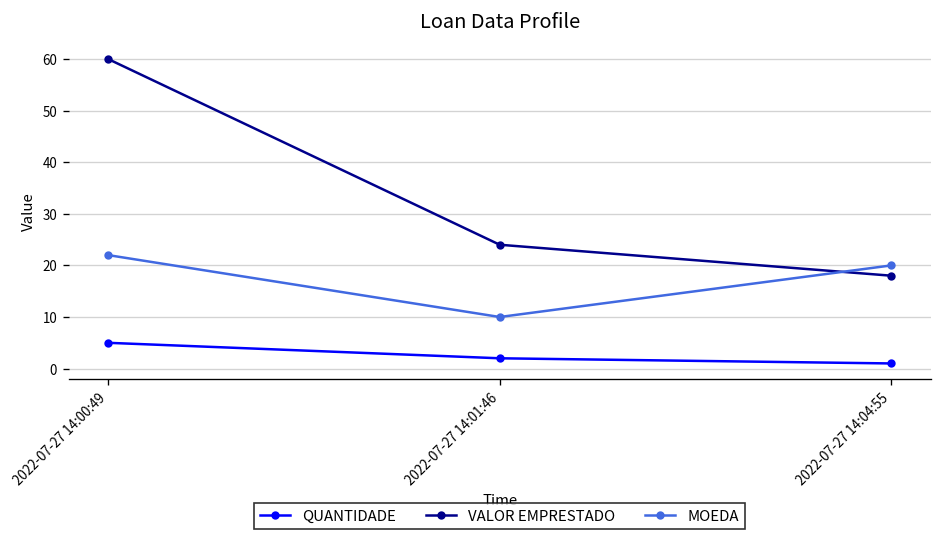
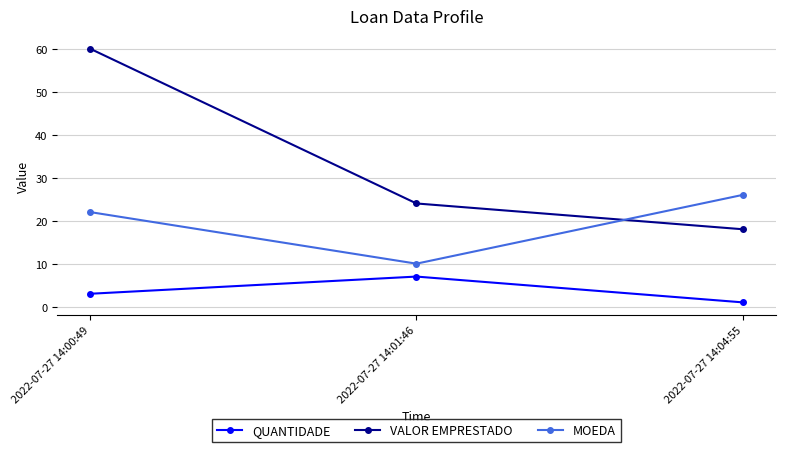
QUANTIDADE, 2022-07-27 14:00:49: 5 -> 3
QUANTIDADE, 2022-07-27 14:01:46: 2 -> 7
MOEDA, 2022-07-27 14:04:55: 20 -> 26
